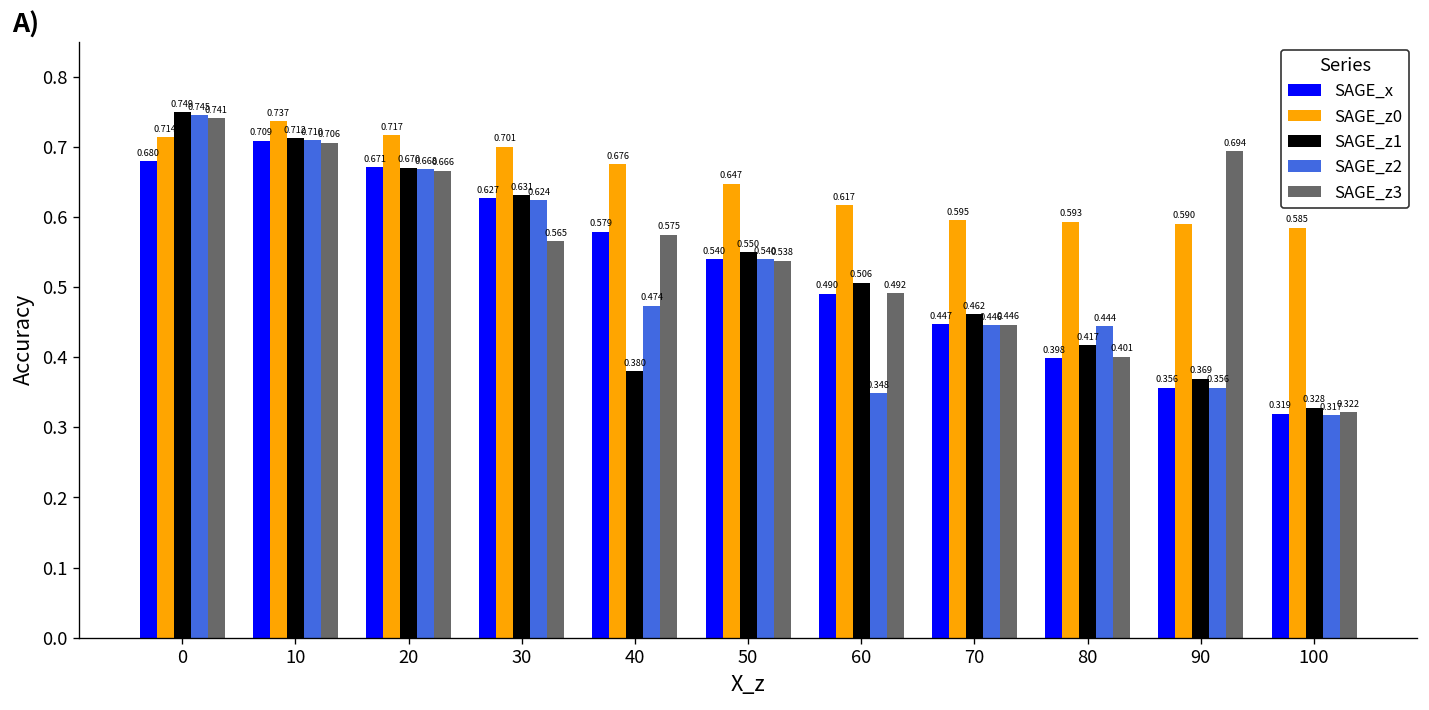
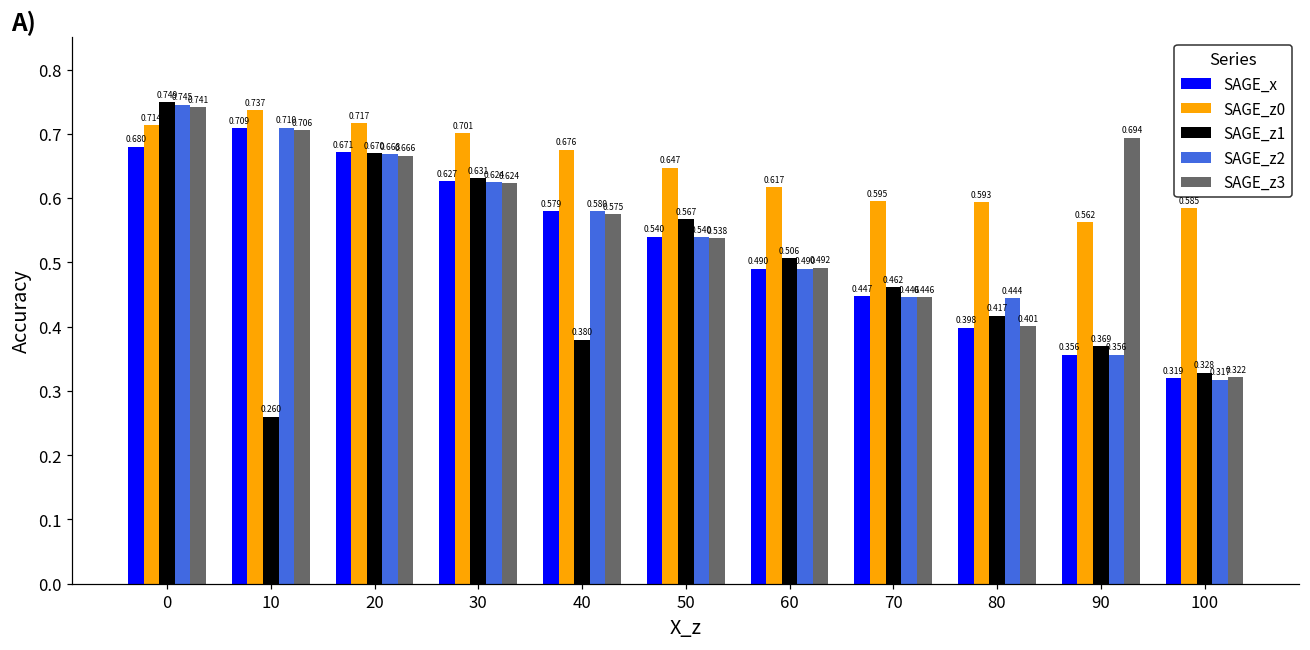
SAGE_z1, 10: 0.712 -> 0.260
SAGE_z3, 30: 0.565 -> 0.624
SAGE_z2, 40: 0.474 -> 0.580
SAGE_z1, 50: 0.550 -> 0.567
SAGE_z2, 60: 0.348 -> 0.490
SAGE_z0, 90: 0.590 -> 0.562
